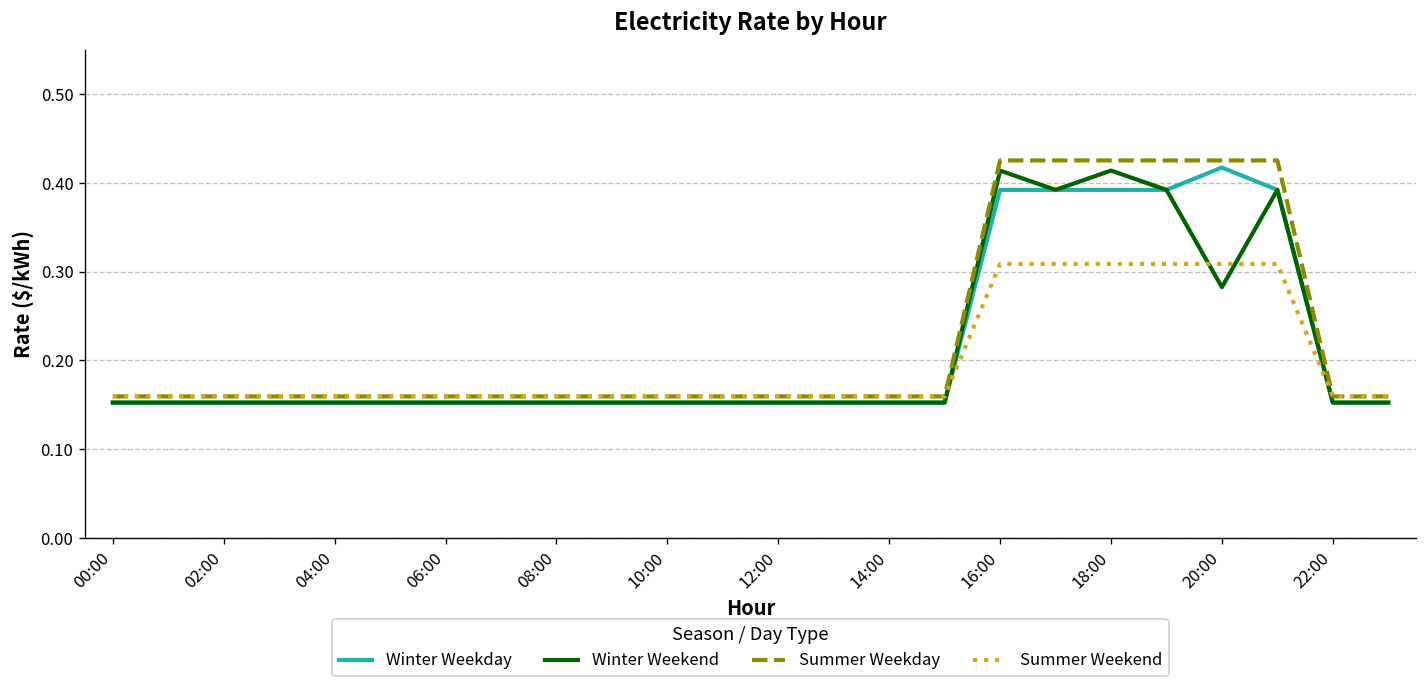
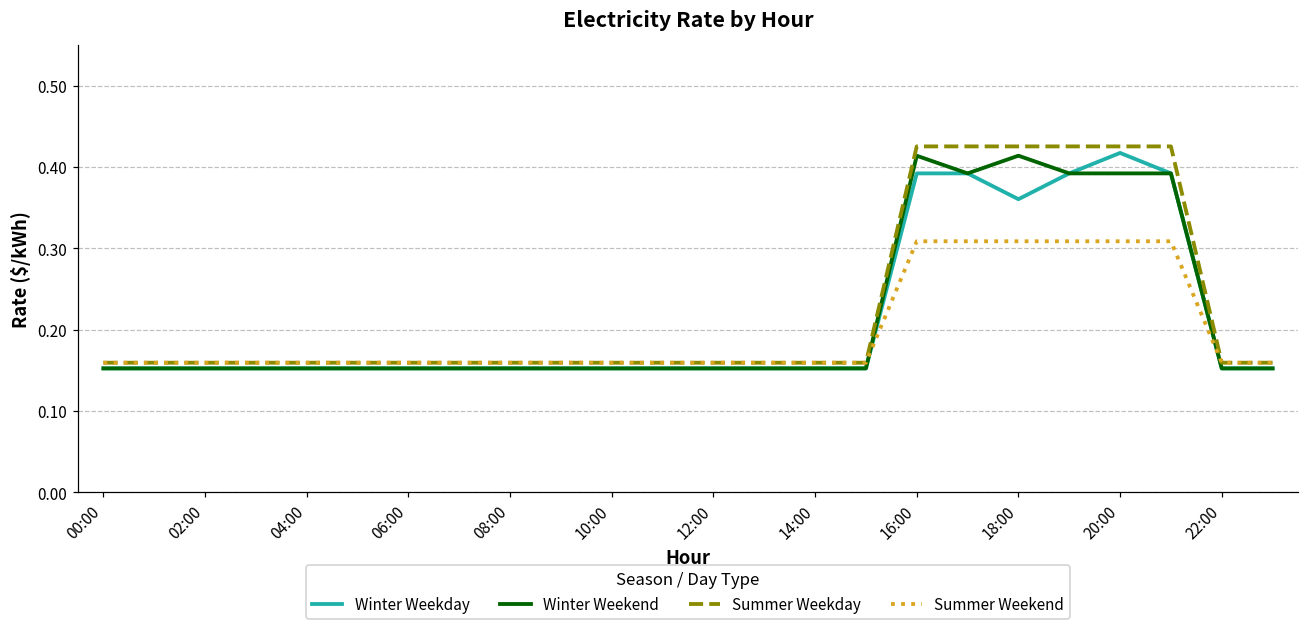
Winter Weekday, 18:00: 0.39 -> 0.36
Winter Weekend, 20:00: 0.28 -> 0.39
